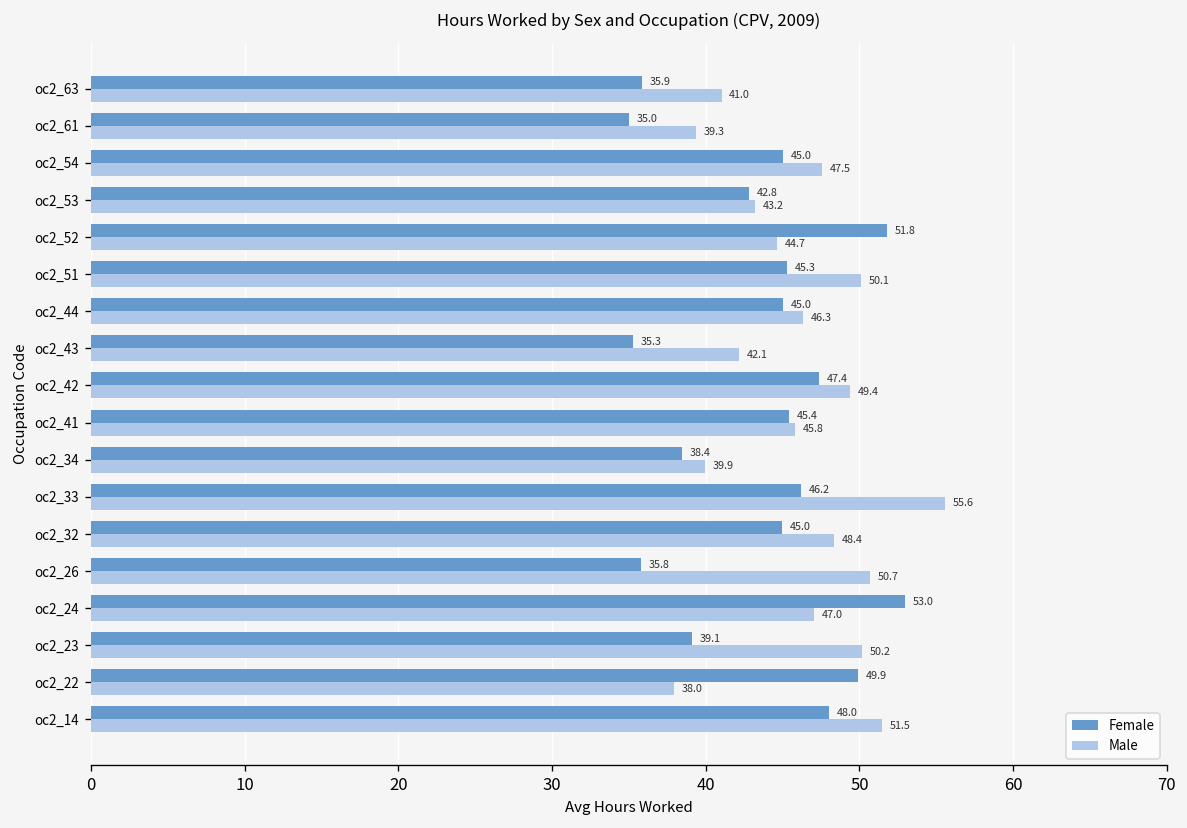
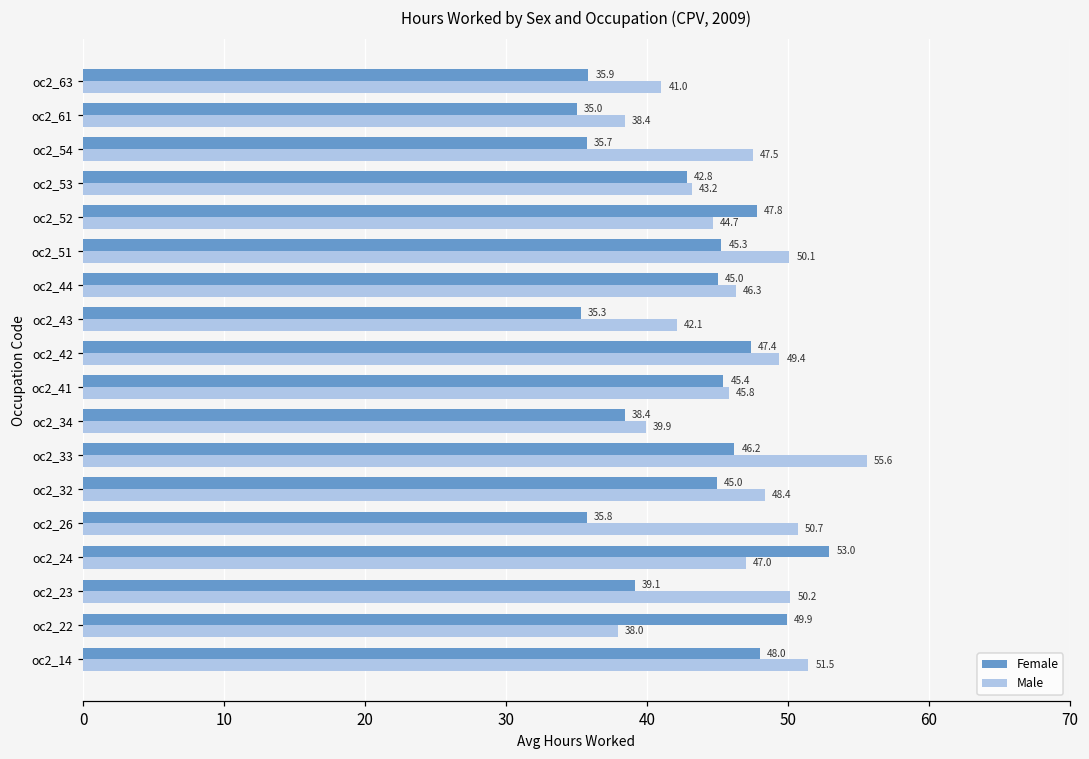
Male, oc2_61: 39.3 -> 38.4
Female, oc2_54: 45.0 -> 35.7
Female, oc2_52: 51.8 -> 47.8
